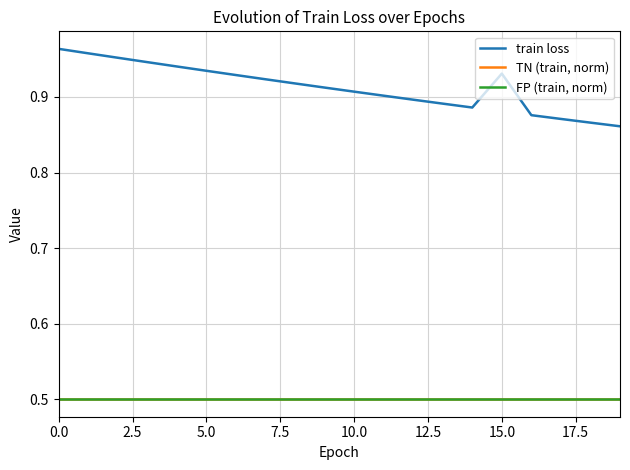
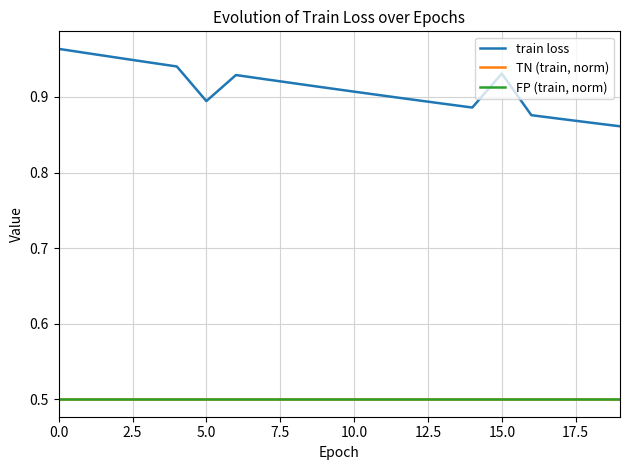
train loss, 5.0: 0.93 -> 0.89
